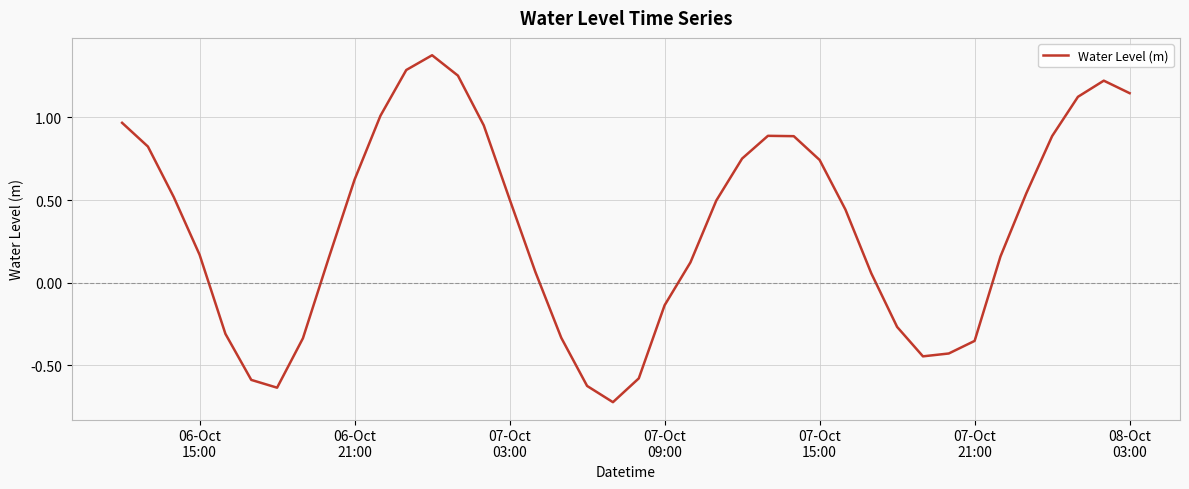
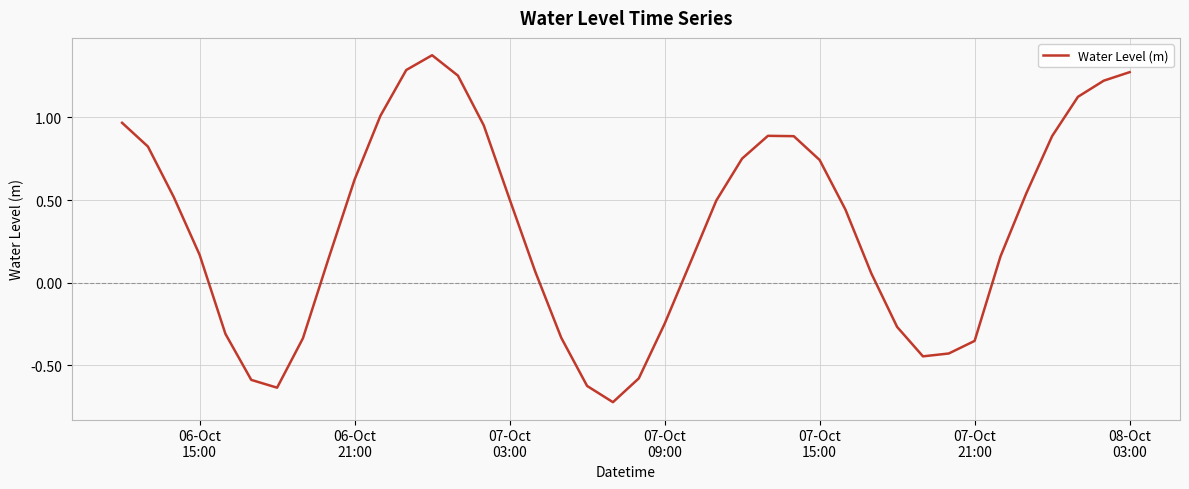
07-Oct 09:00: -0.14 -> -0.25
08-Oct 03:00: 1.15 -> 1.27
